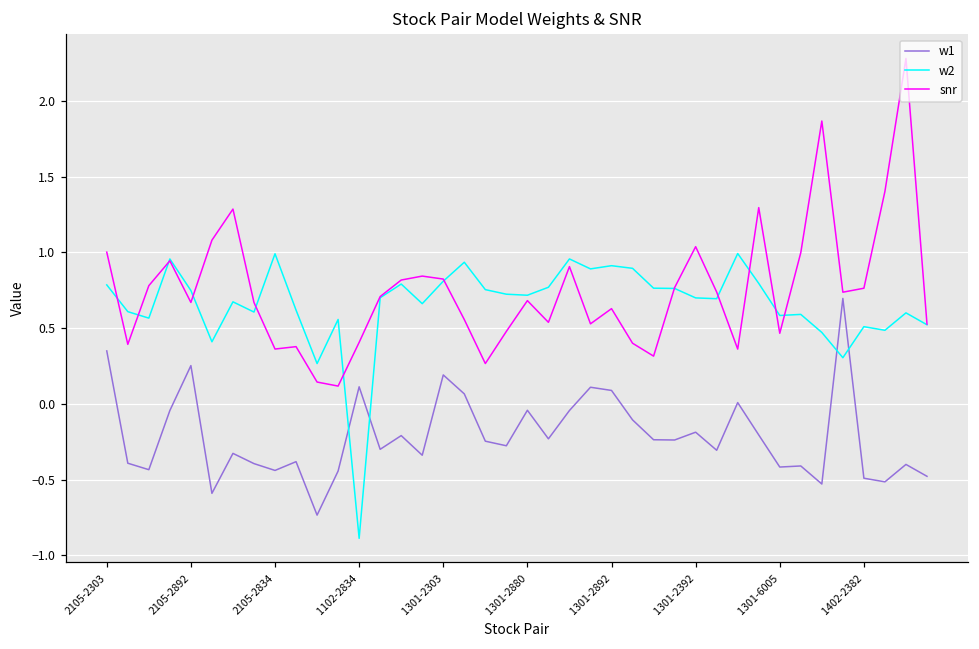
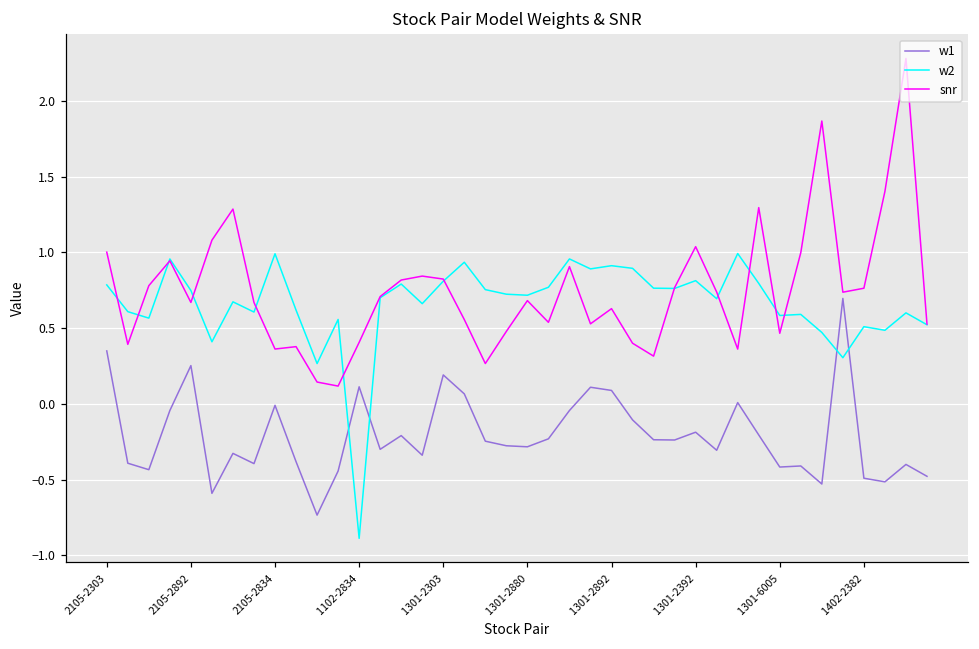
w1, 2105-2834: -0.44 -> -0.01
w1, 1301-2880: -0.04 -> -0.28
w2, 1301-2392: 0.70 -> 0.81
